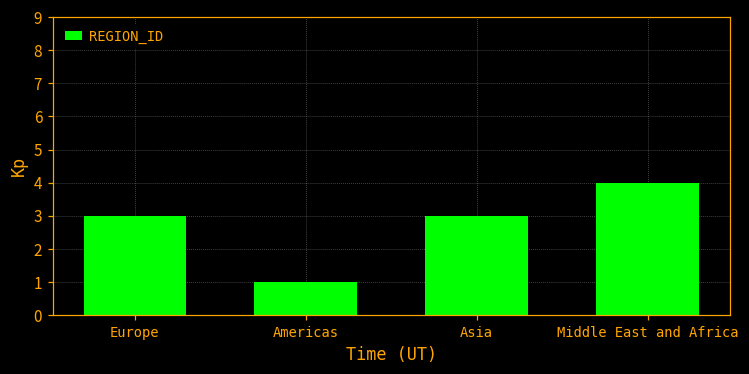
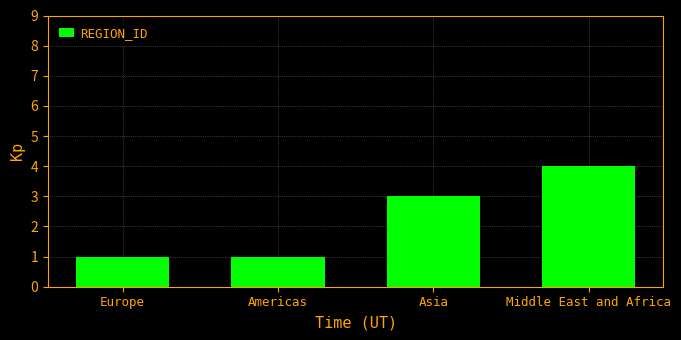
Europe: 3 -> 1
